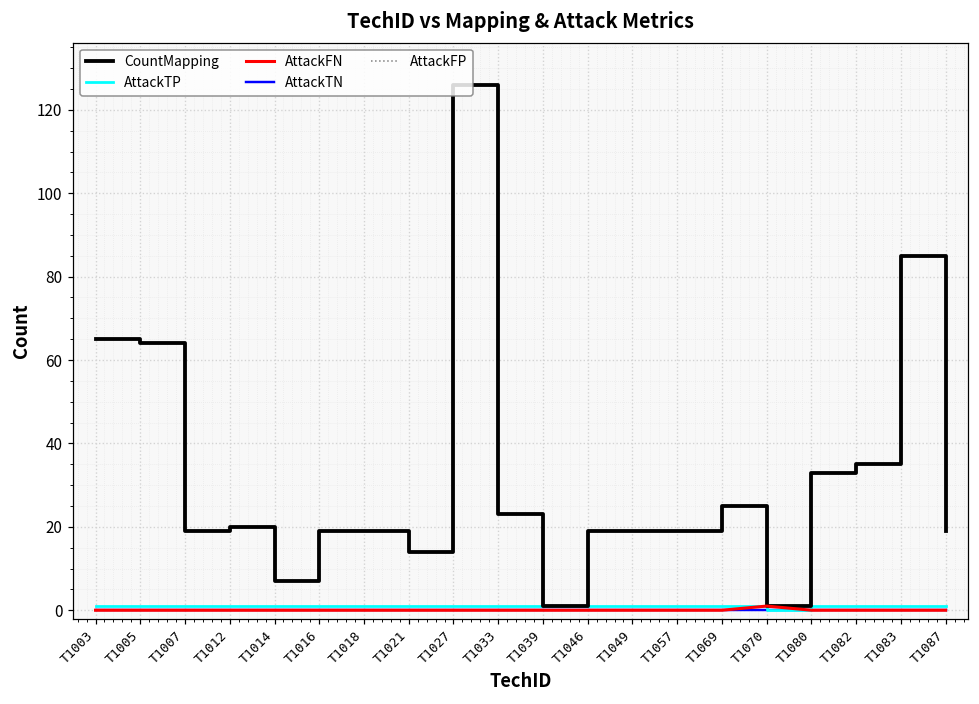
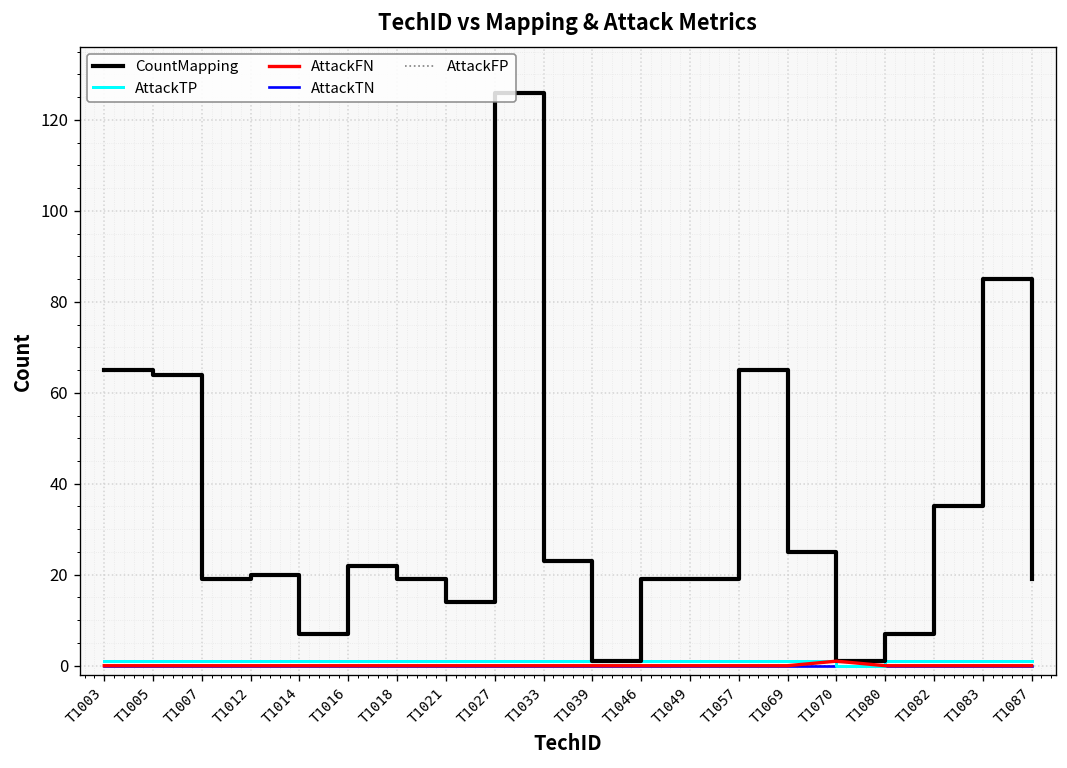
CountMapping, T1016: 19 -> 22
CountMapping, T1057: 19 -> 65
CountMapping, T1080: 33 -> 7
